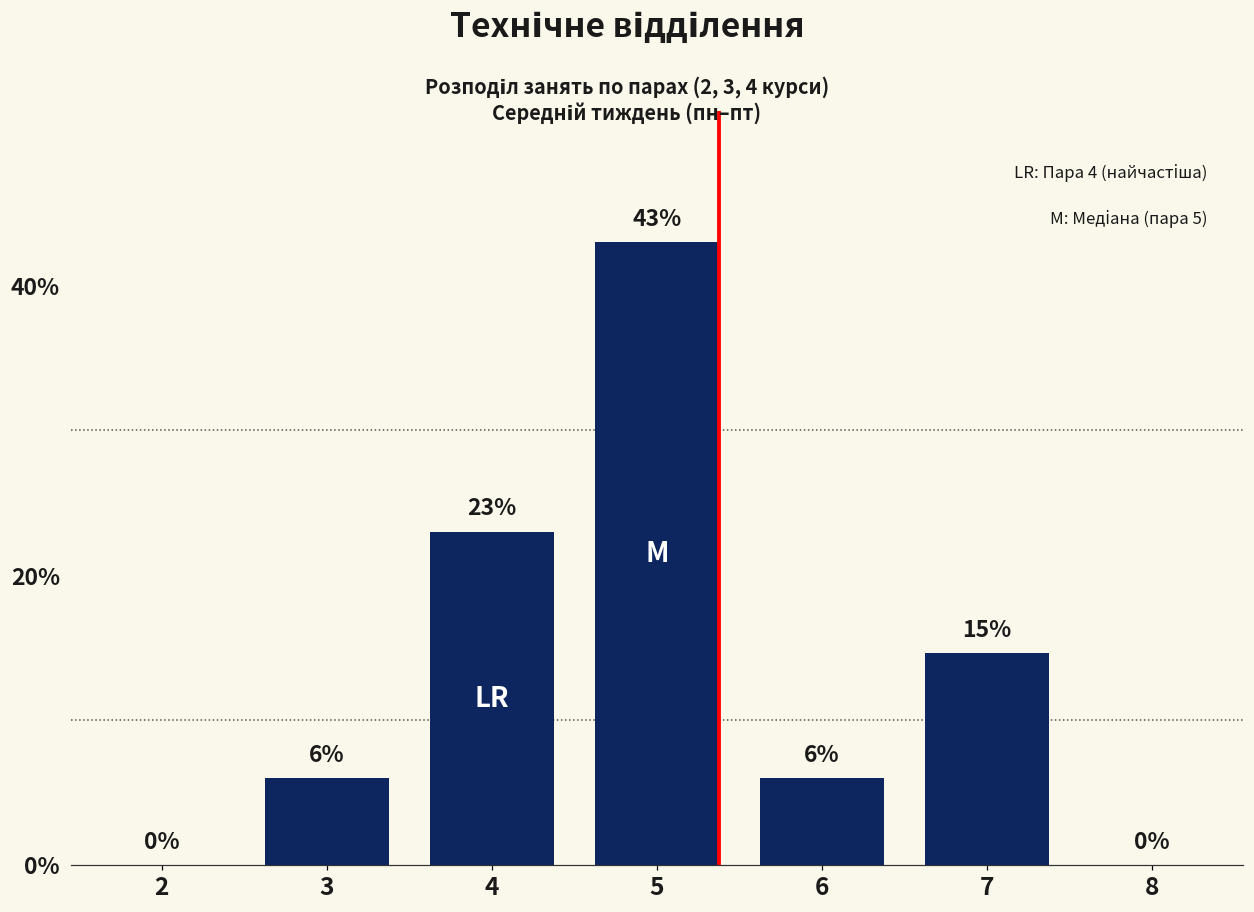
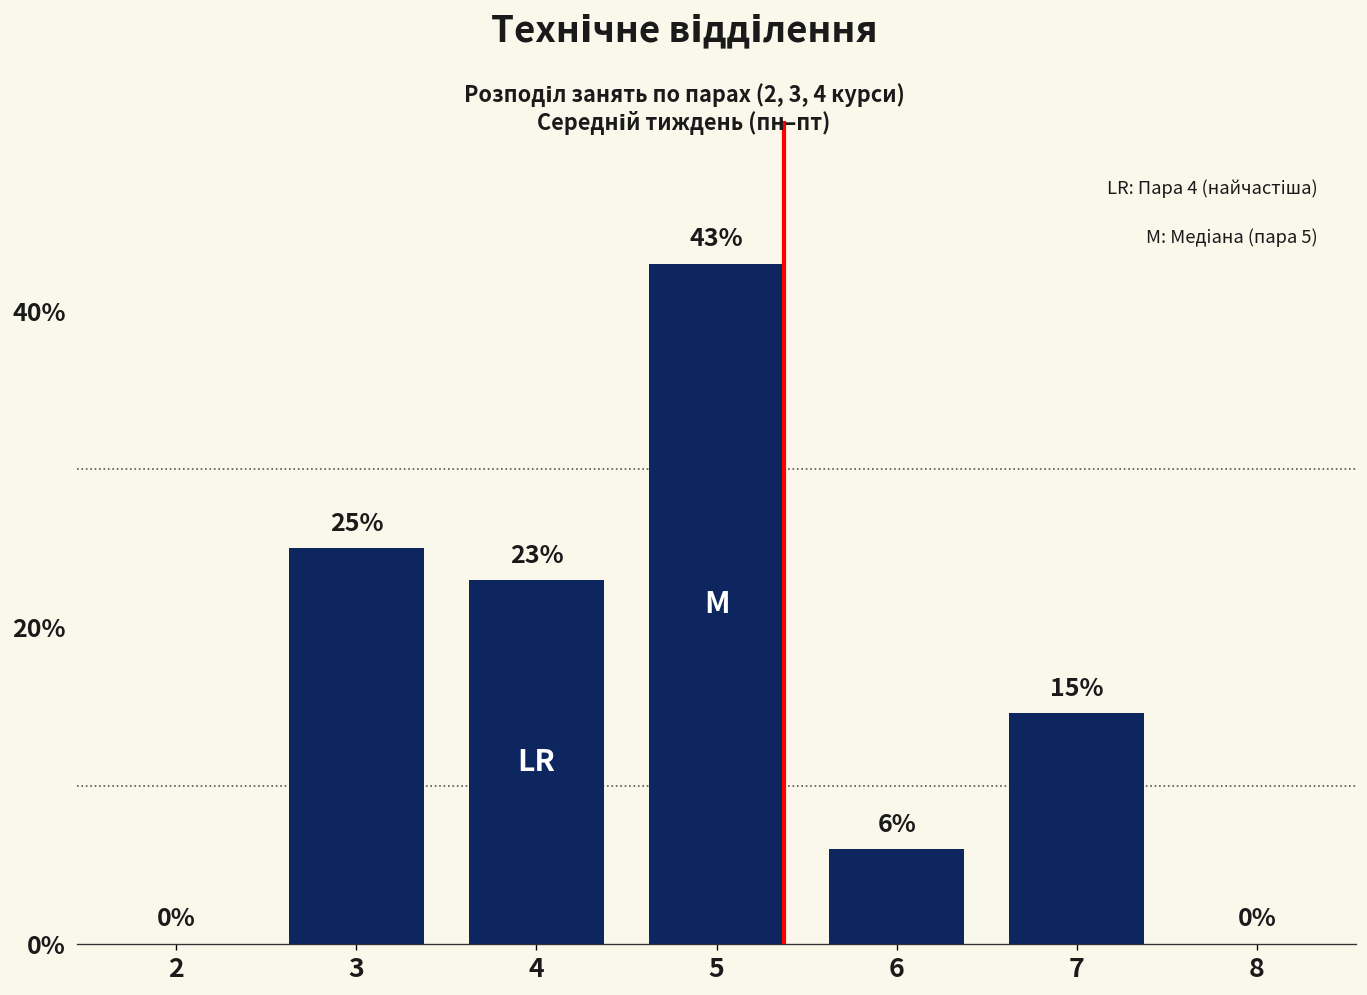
3: 6% -> 25%
